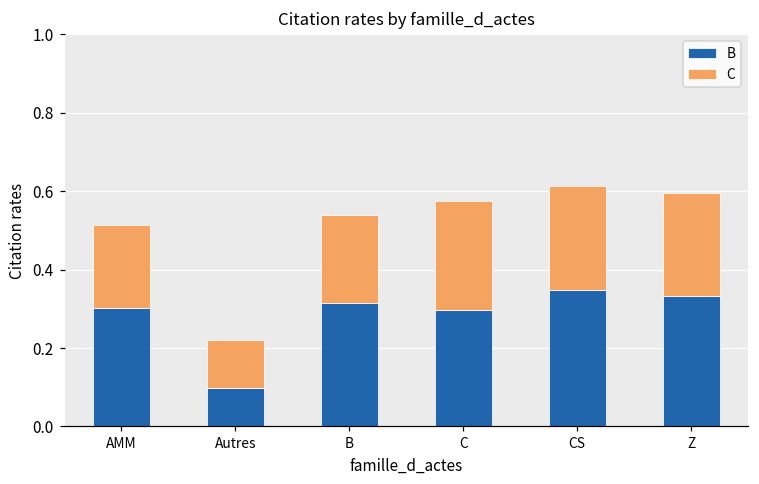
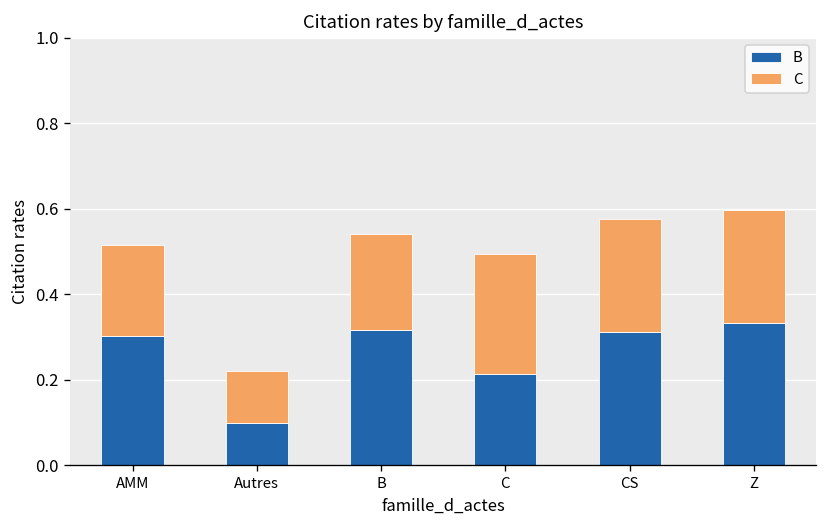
B, C: 0.30 -> 0.21
B, CS: 0.35 -> 0.31
